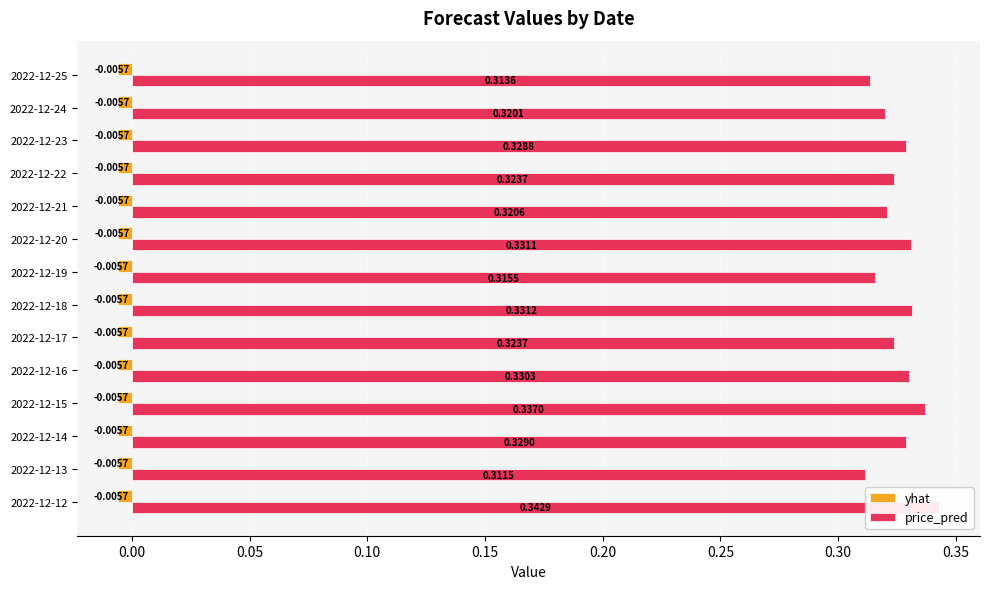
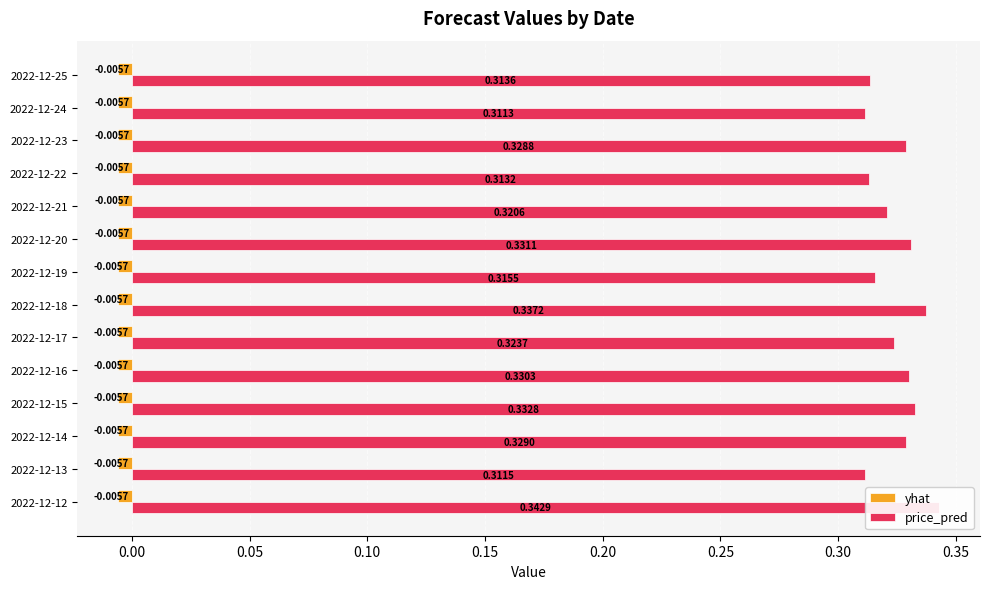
price_pred, 2022-12-24: 0.3201 -> 0.3113
price_pred, 2022-12-22: 0.3237 -> 0.3132
price_pred, 2022-12-18: 0.3312 -> 0.3372
price_pred, 2022-12-15: 0.3370 -> 0.3328
